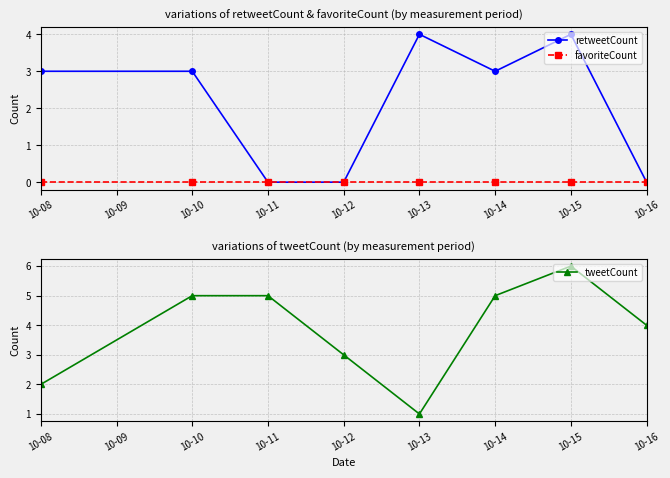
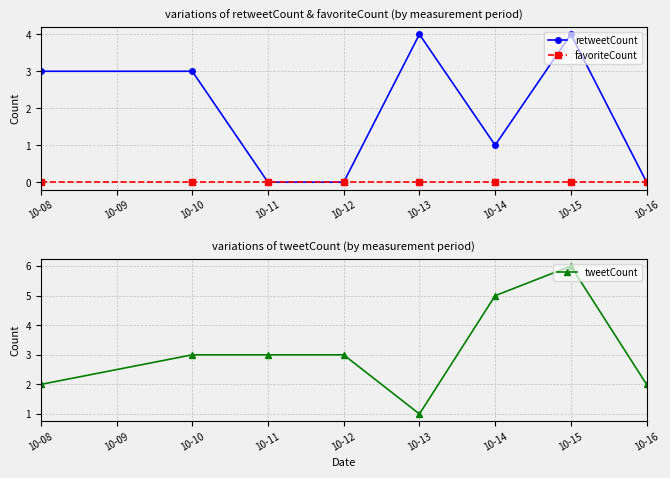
variations of retweetCount & favoriteCount (by measurement period), retweetCount, 10-14: 3 -> 1
variations of tweetCount (by measurement period), 10-10: 5 -> 3
variations of tweetCount (by measurement period), 10-11: 5 -> 3
variations of tweetCount (by measurement period), 10-16: 4 -> 2
